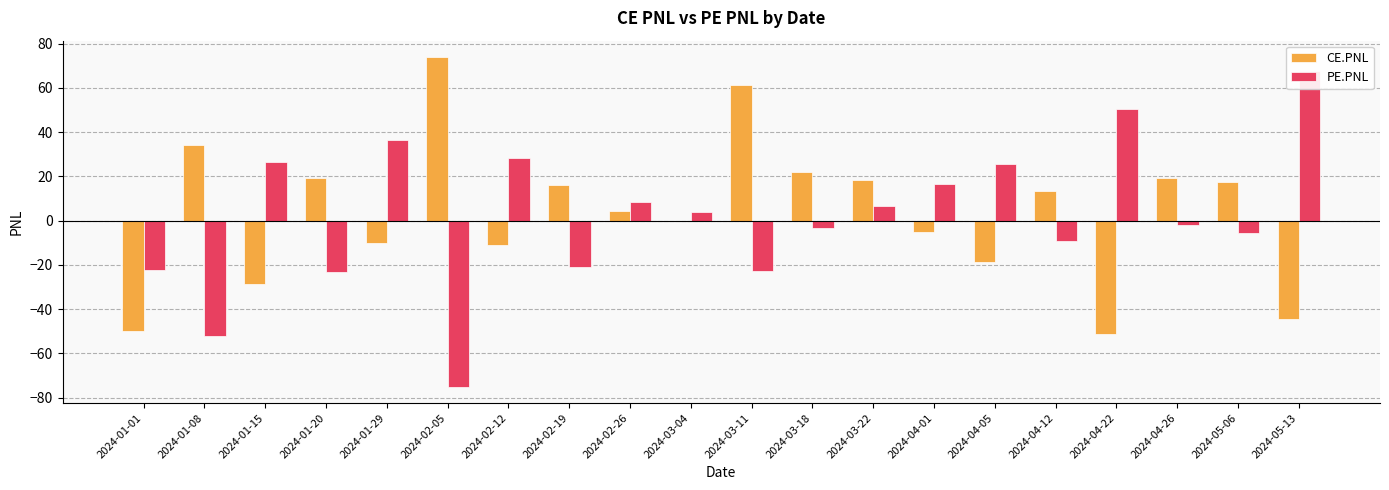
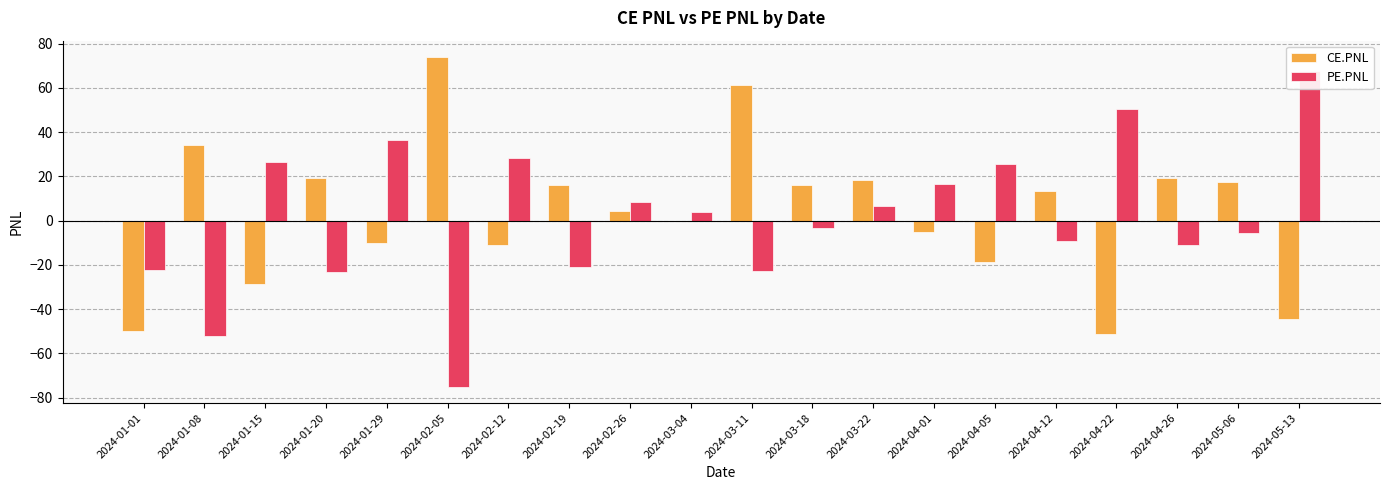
CE.PNL, 2024-03-18: 22 -> 16
PE.PNL, 2024-04-26: -2 -> -11
